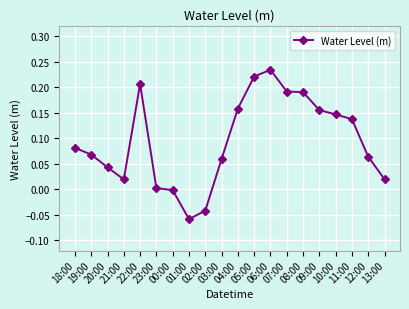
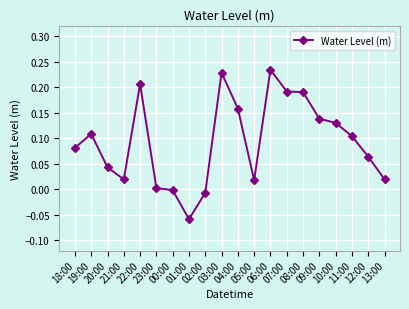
19:00: 0.07 -> 0.11
02:00: -0.04 -> -0.01
03:00: 0.06 -> 0.23
05:00: 0.22 -> 0.02
09:00: 0.16 -> 0.14
10:00: 0.15 -> 0.13
11:00: 0.14 -> 0.10
